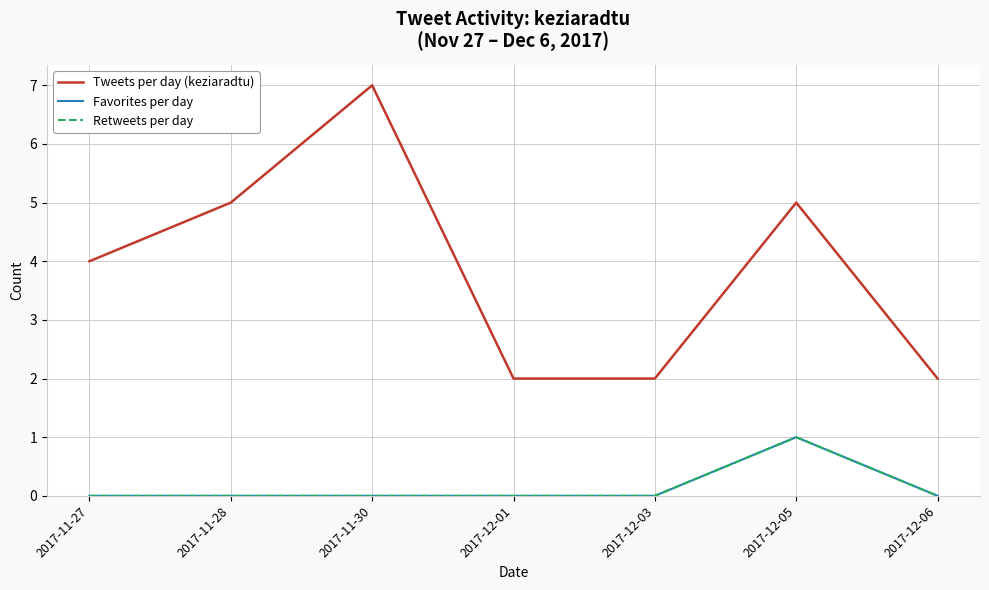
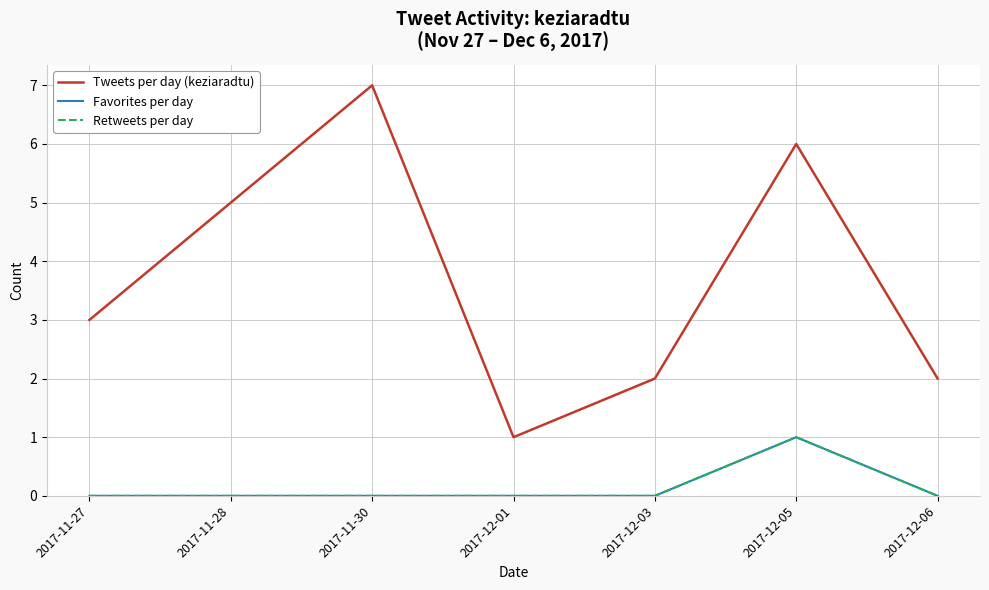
Tweets per day (keziaradtu), 2017-11-27: 4 -> 3
Tweets per day (keziaradtu), 2017-12-01: 2 -> 1
Tweets per day (keziaradtu), 2017-12-05: 5 -> 6
